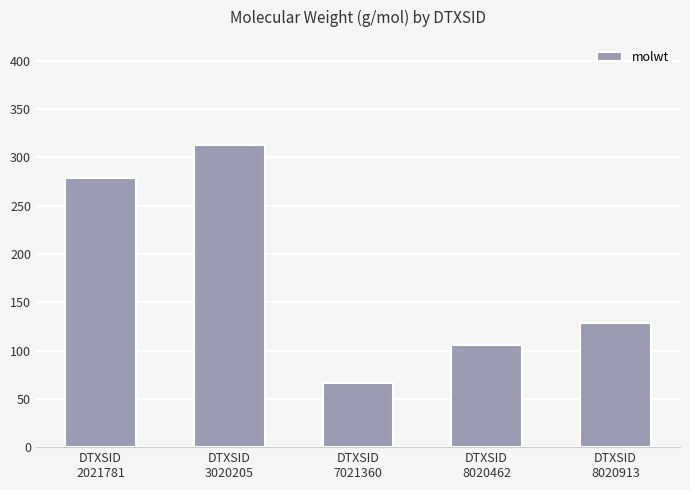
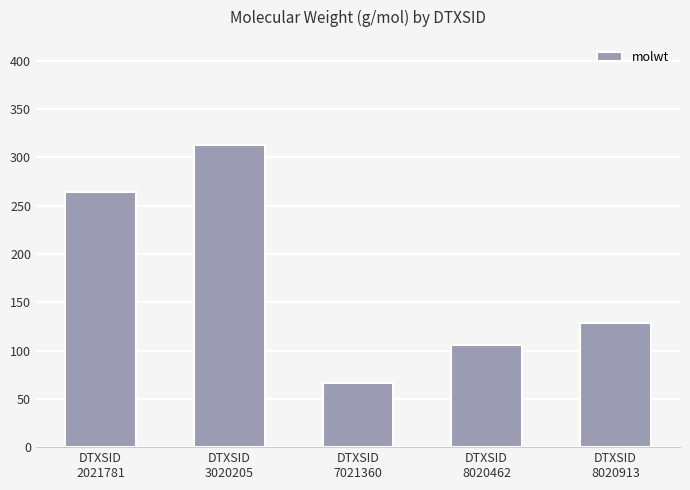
DTXSID 2021781: 280 -> 260
